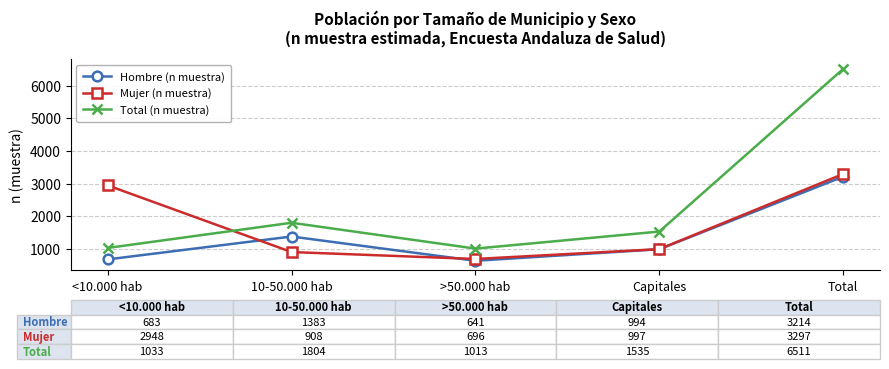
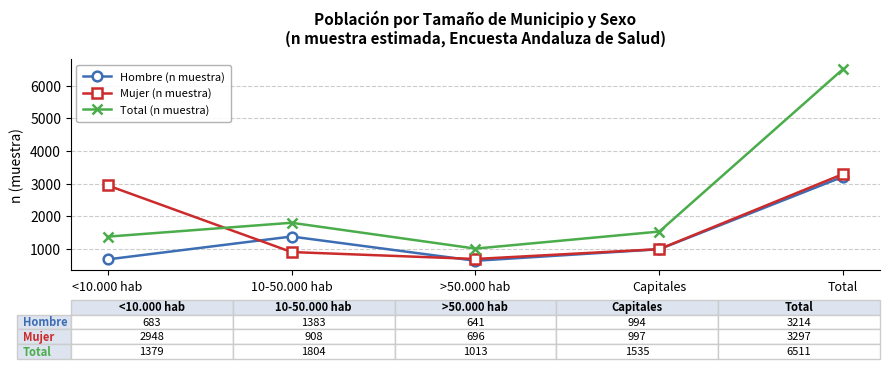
Total (n muestra), <10.000 hab: 1033 -> 1379
